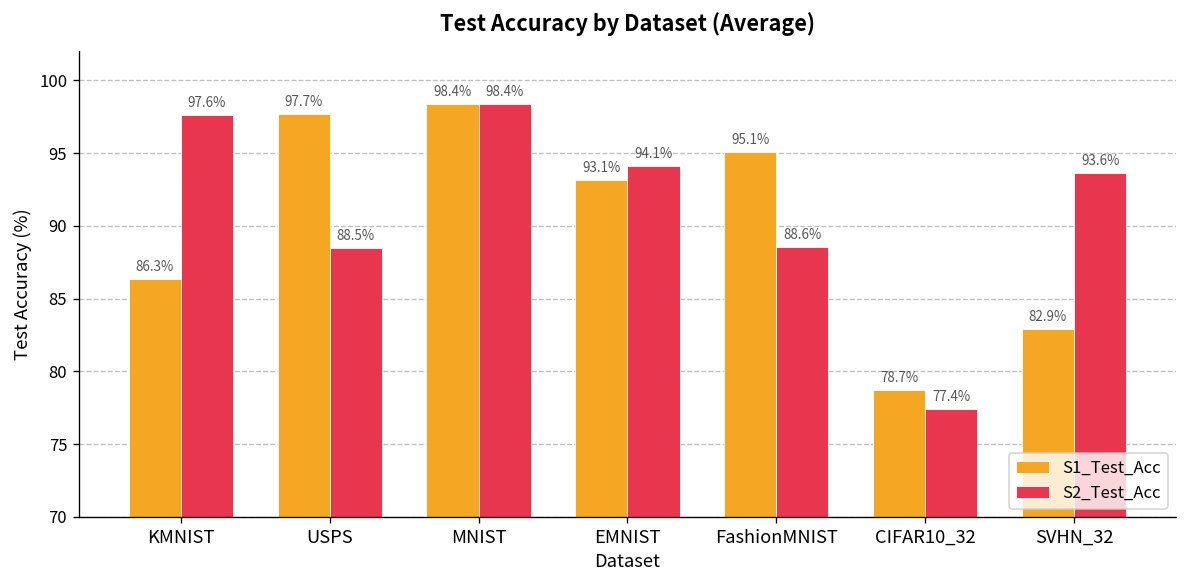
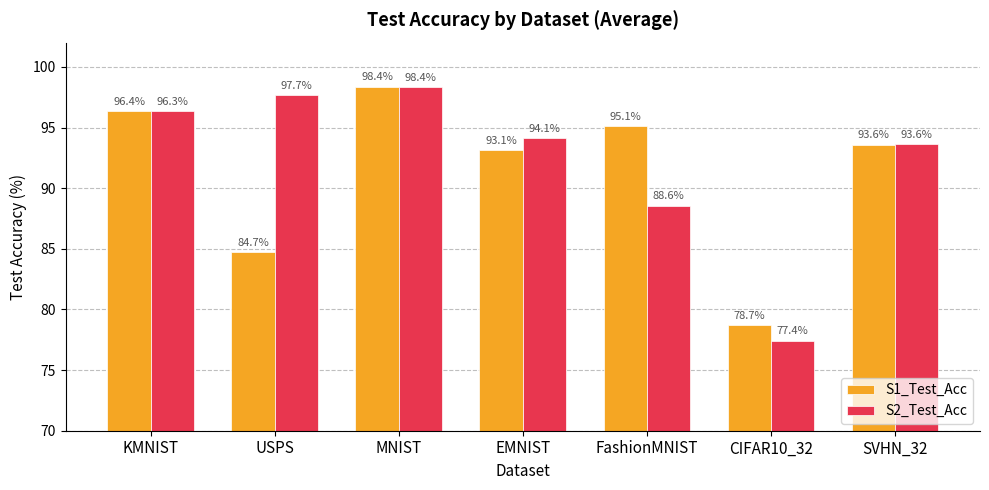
S1_Test_Acc, KMNIST: 86.3% -> 96.4%
S2_Test_Acc, KMNIST: 97.6% -> 96.3%
S1_Test_Acc, USPS: 97.7% -> 84.7%
S2_Test_Acc, USPS: 88.5% -> 97.7%
S1_Test_Acc, SVHN_32: 82.9% -> 93.6%
